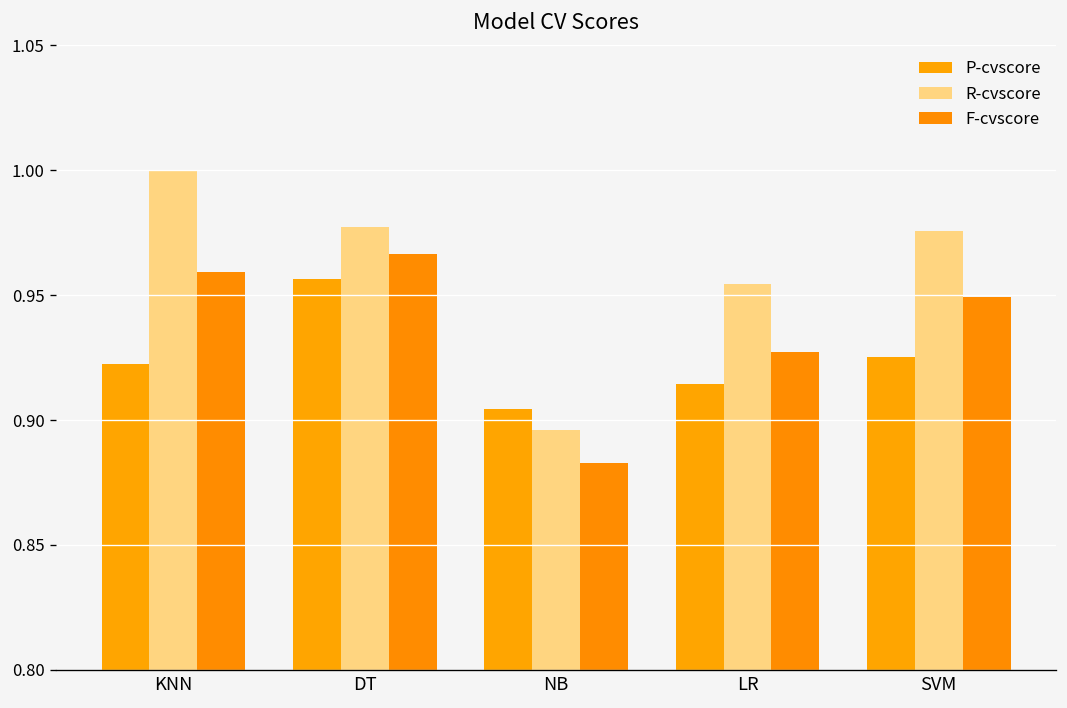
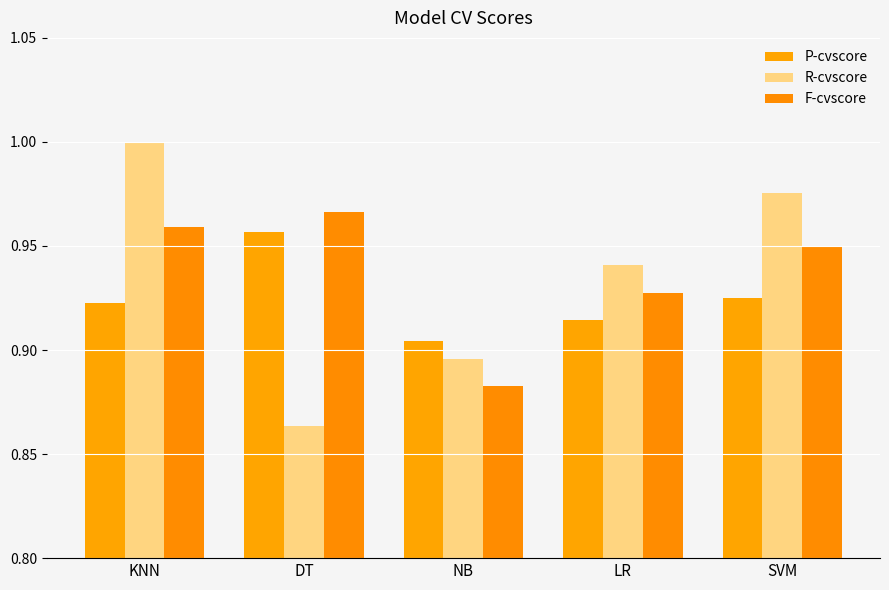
R-cvscore, DT: 0.977 -> 0.864
R-cvscore, LR: 0.955 -> 0.941
